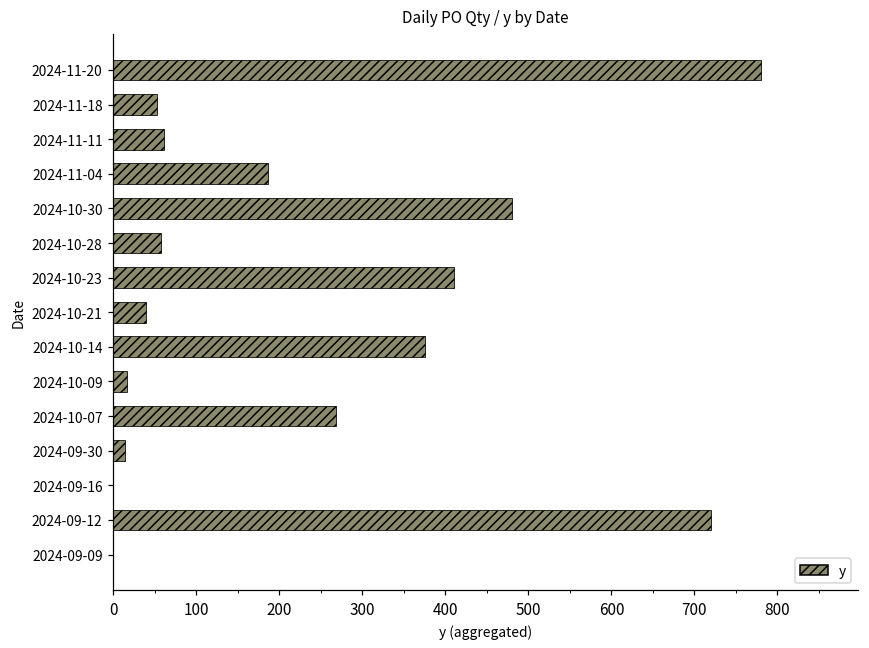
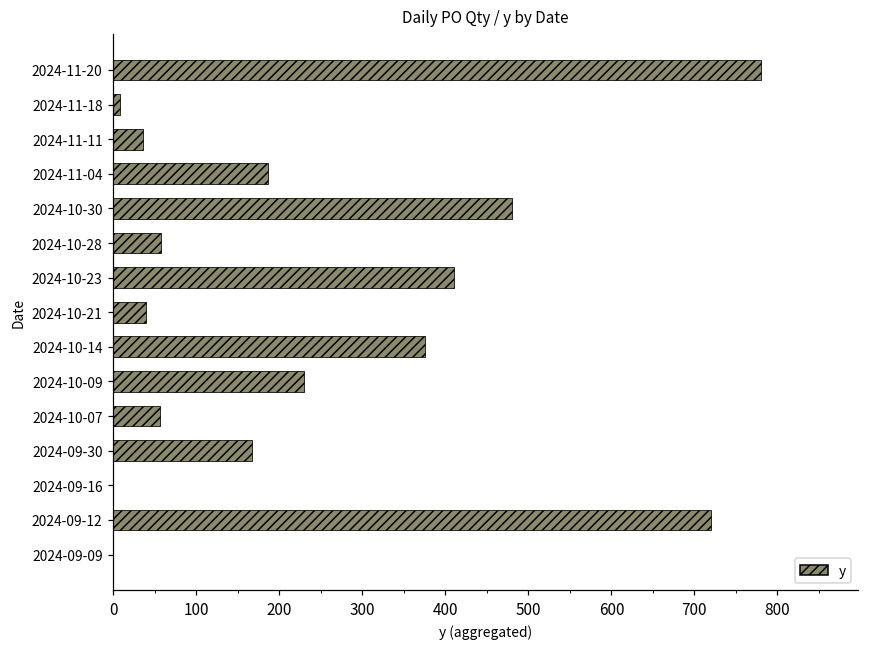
2024-11-18: 50 -> 10
2024-11-11: 60 -> 40
2024-10-09: 20 -> 230
2024-10-07: 270 -> 60
2024-09-30: 10 -> 170
